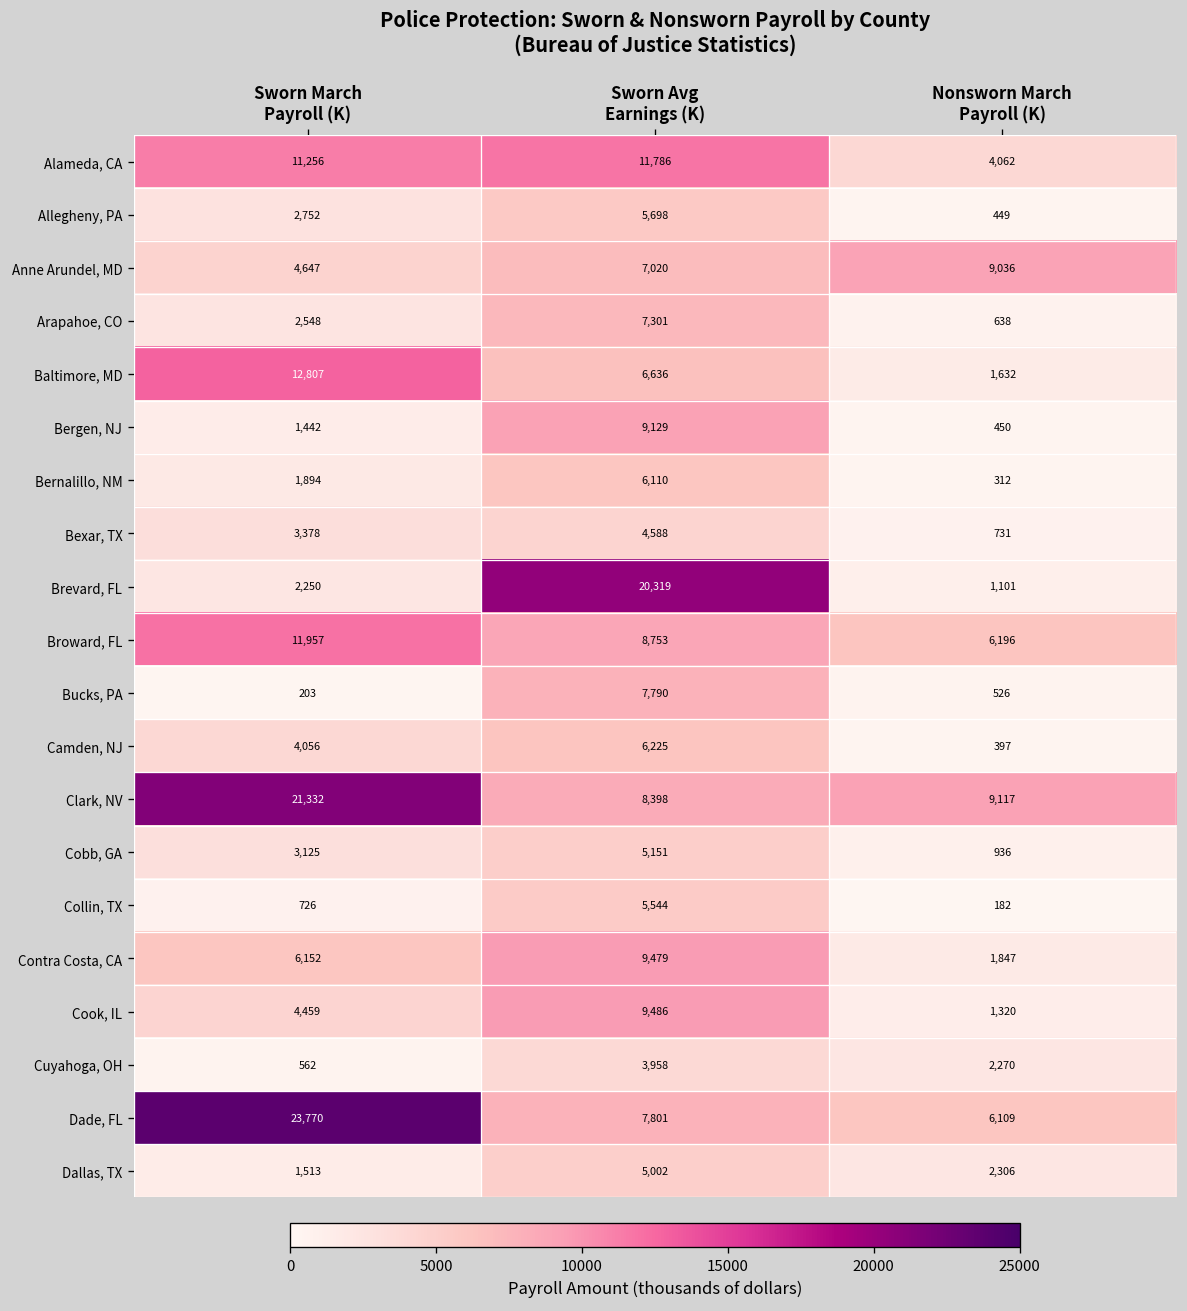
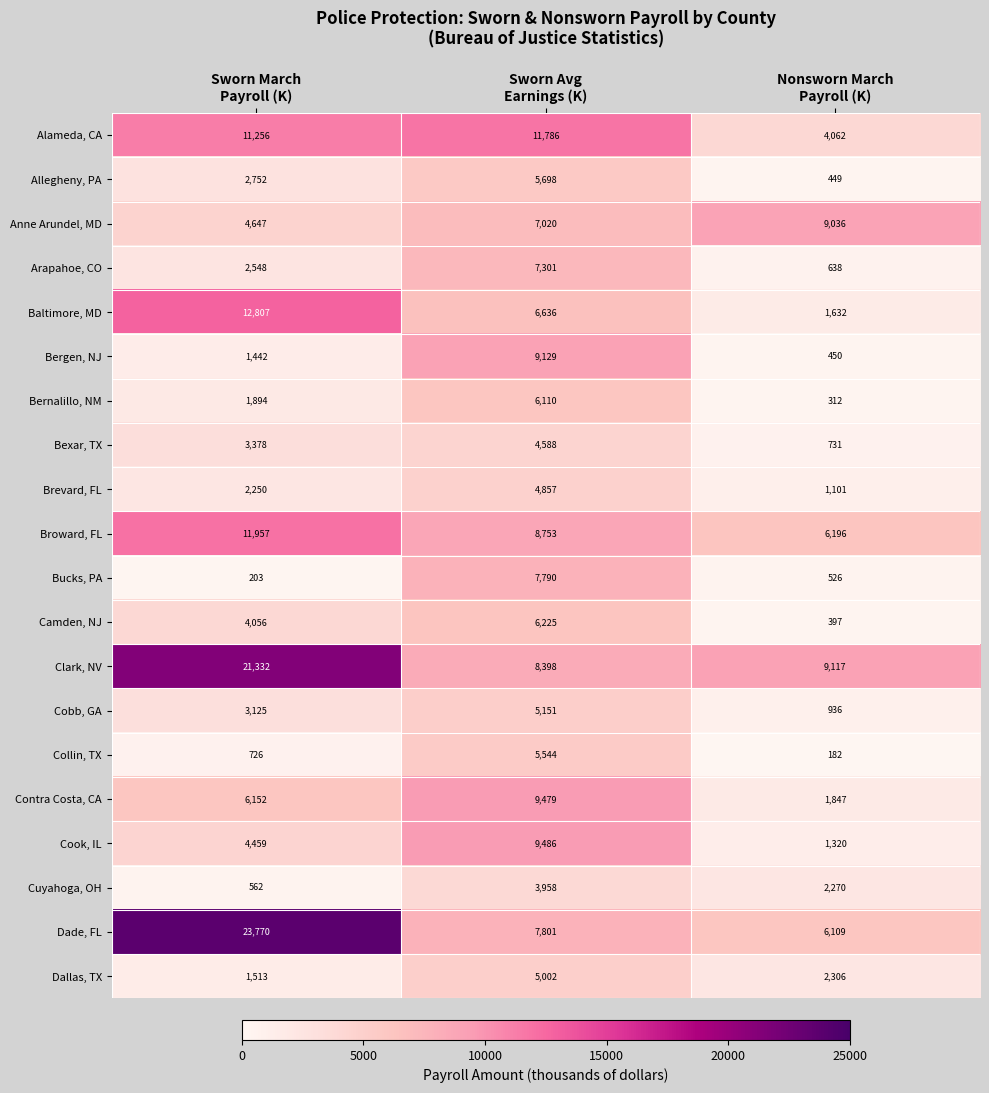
Brevard, FL, Sworn Avg Earnings (K): 20,319 -> 4,857
